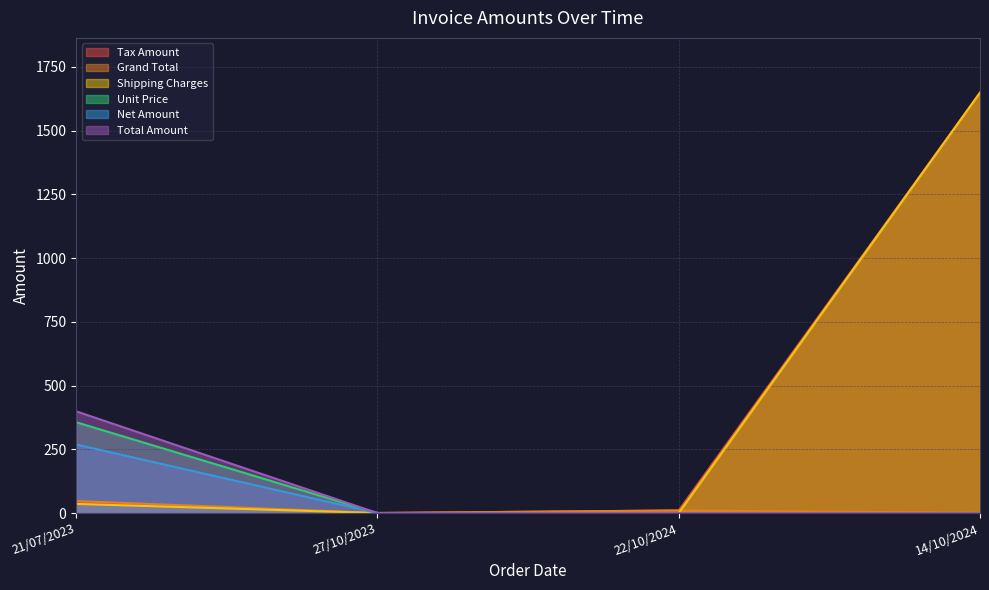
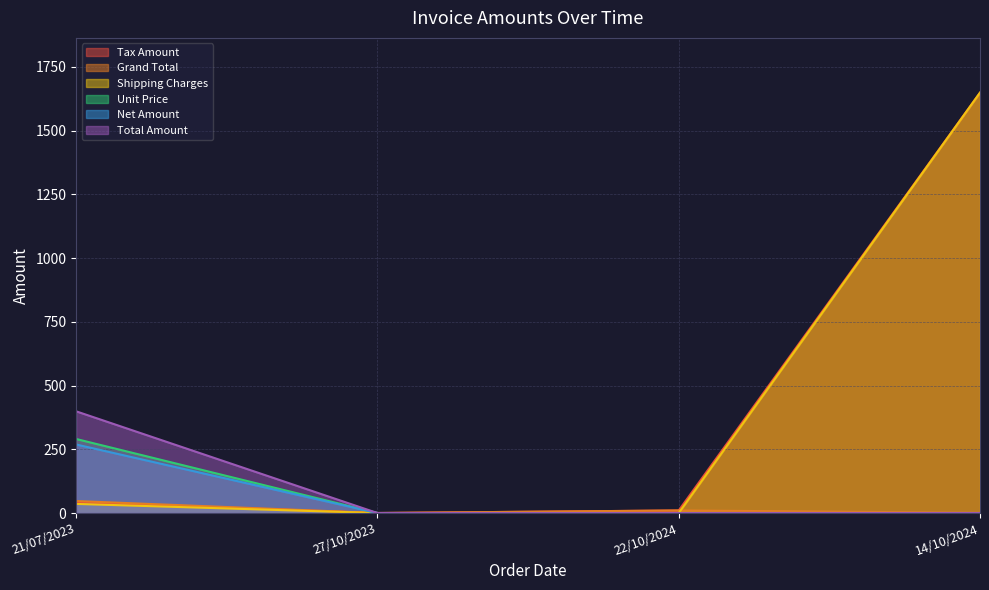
Unit Price, 21/07/2023: 360 -> 290
